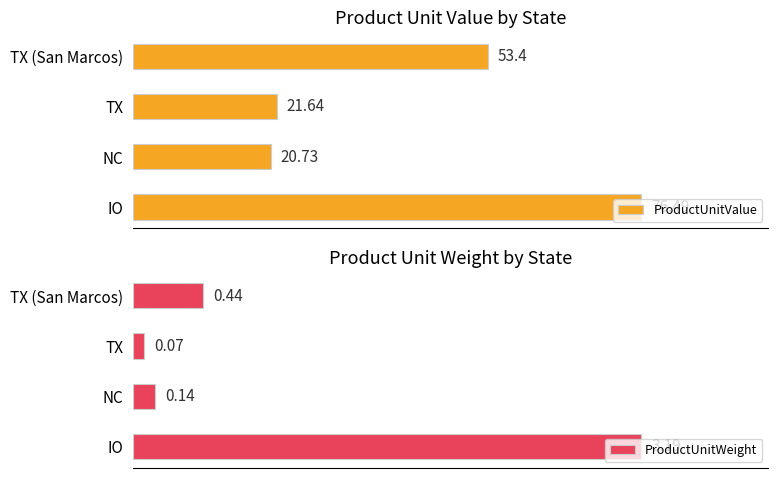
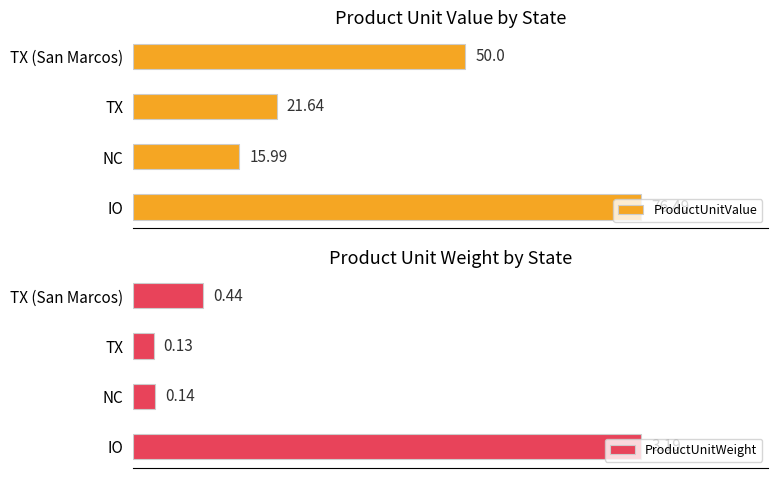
Product Unit Value by State, TX (San Marcos): 53.4 -> 50.0
Product Unit Value by State, NC: 20.73 -> 15.99
Product Unit Weight by State, TX: 0.07 -> 0.13
